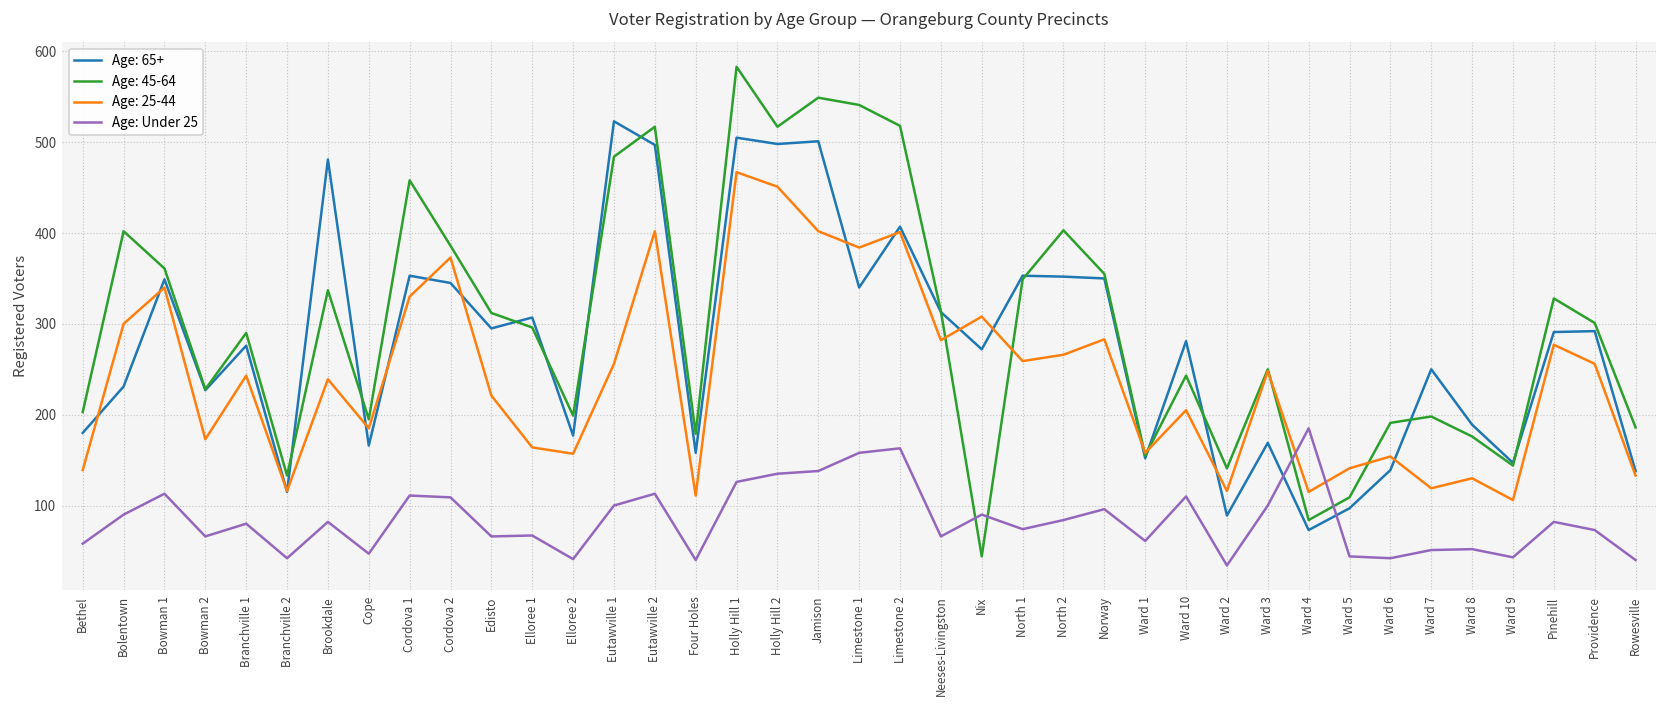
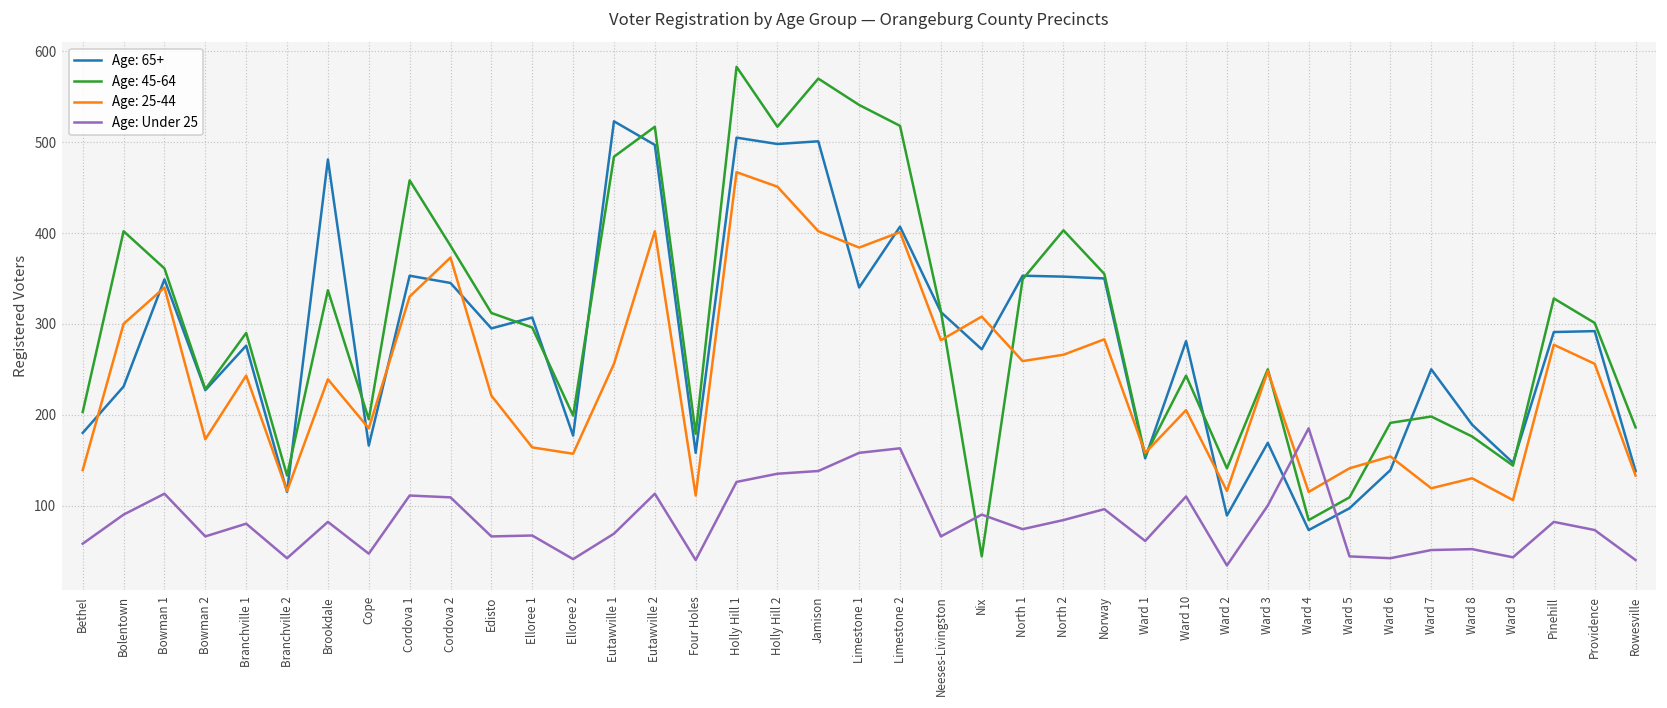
Age: Under 25, Eutawville 1: 100 -> 70
Age: 45-64, Jamison: 550 -> 570
